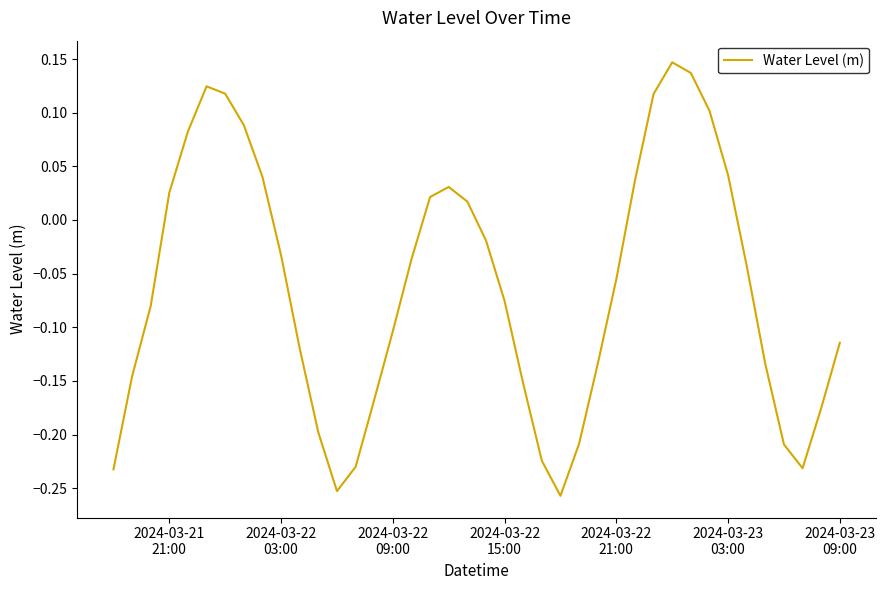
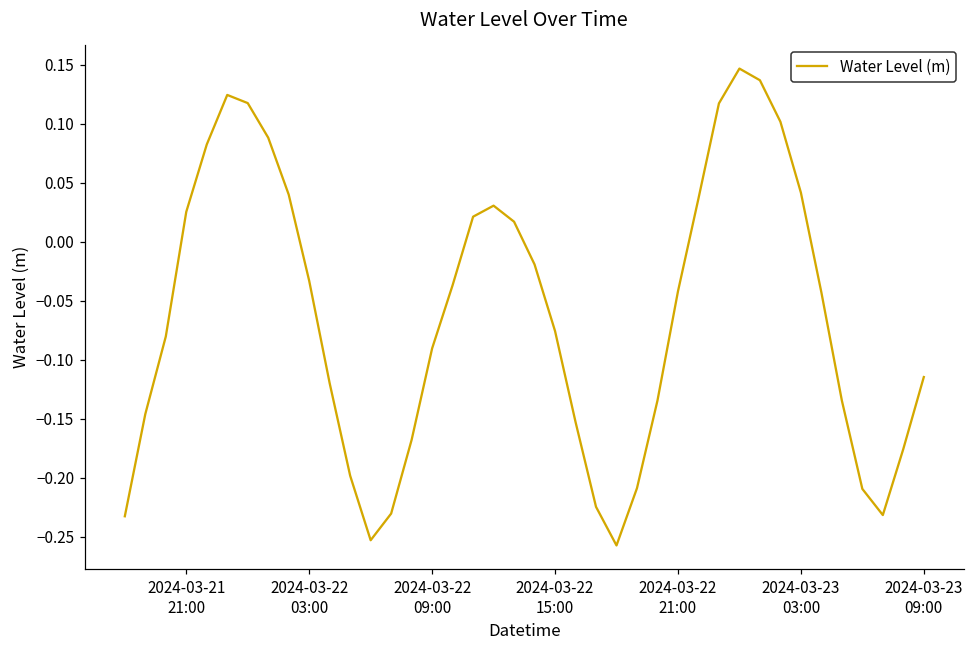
2024-03-22 09:00: -0.104 -> -0.090
2024-03-22 21:00: -0.055 -> -0.042
